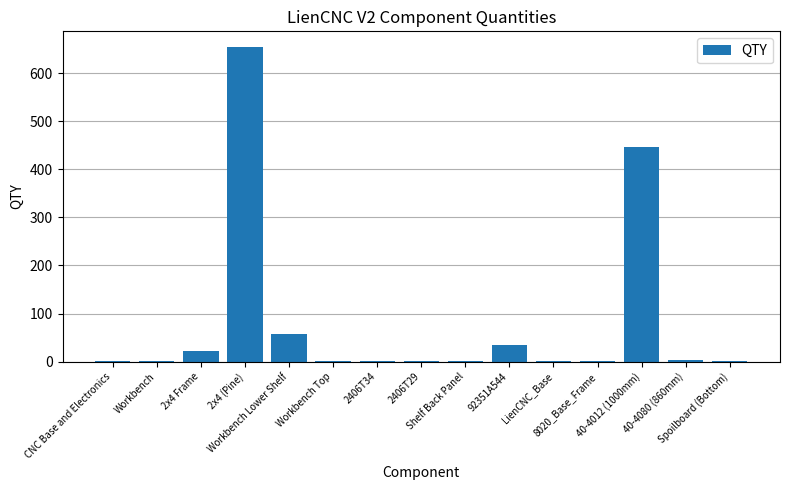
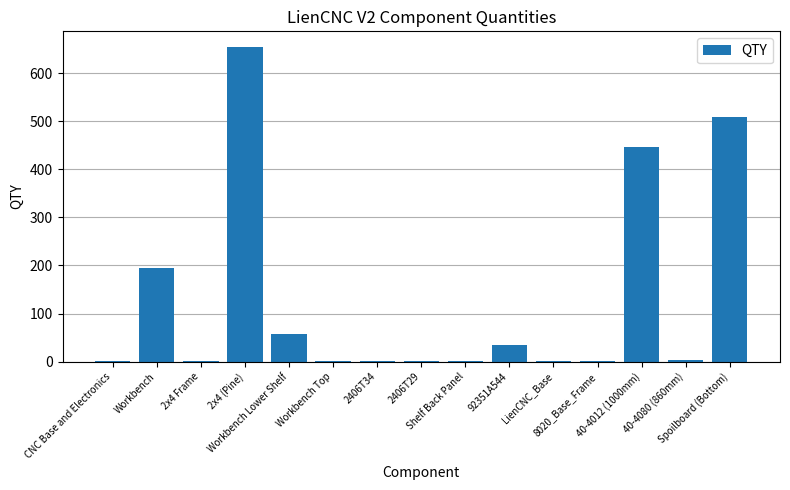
Workbench: 0 -> 190
2x4 Frame: 20 -> 0
Spoilboard (Bottom): 0 -> 510
